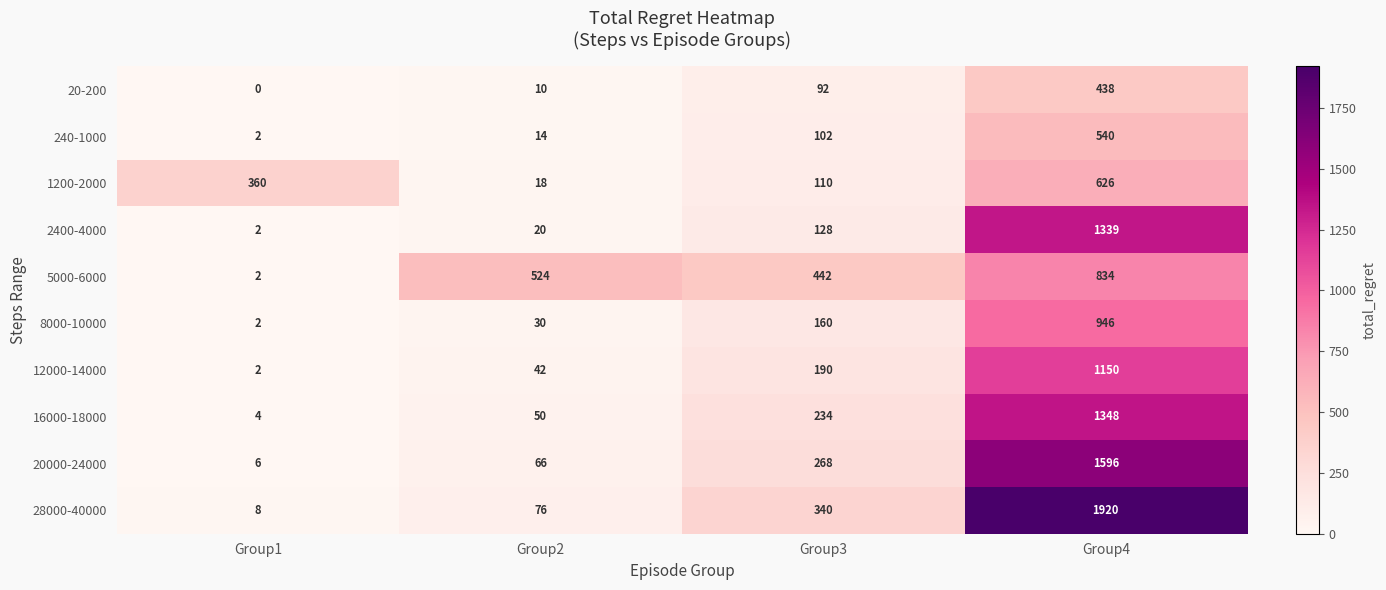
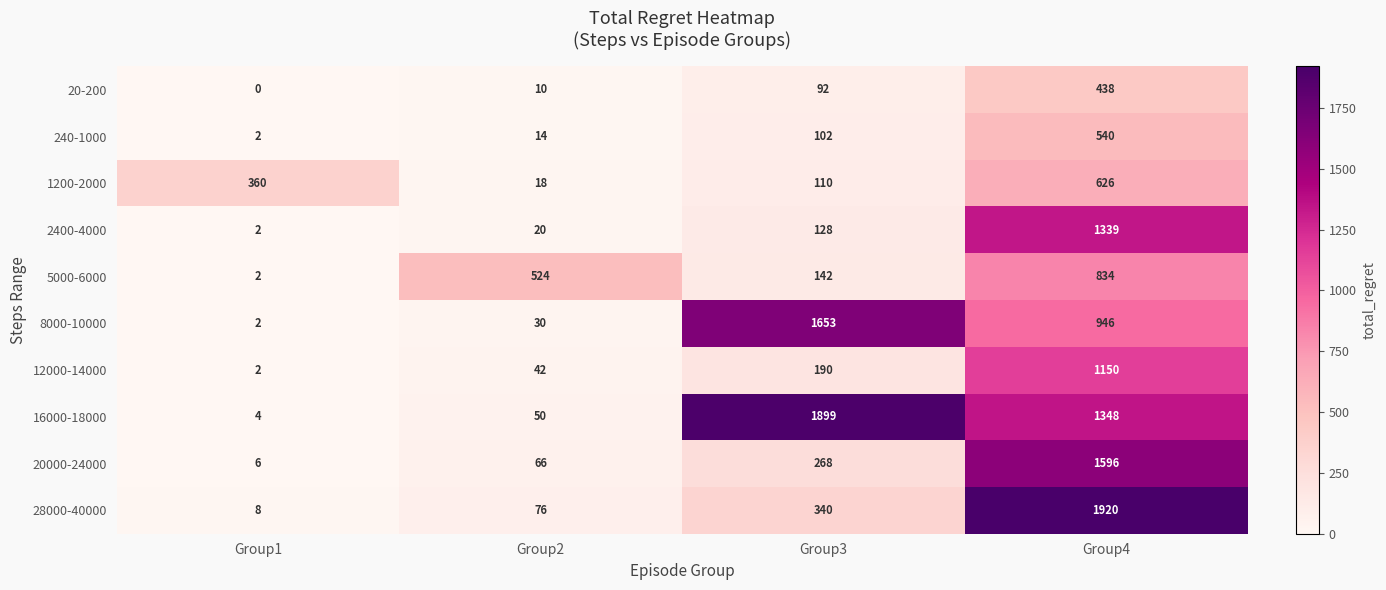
5000-6000, Group3: 442 -> 142
8000-10000, Group3: 160 -> 1653
16000-18000, Group3: 234 -> 1899
